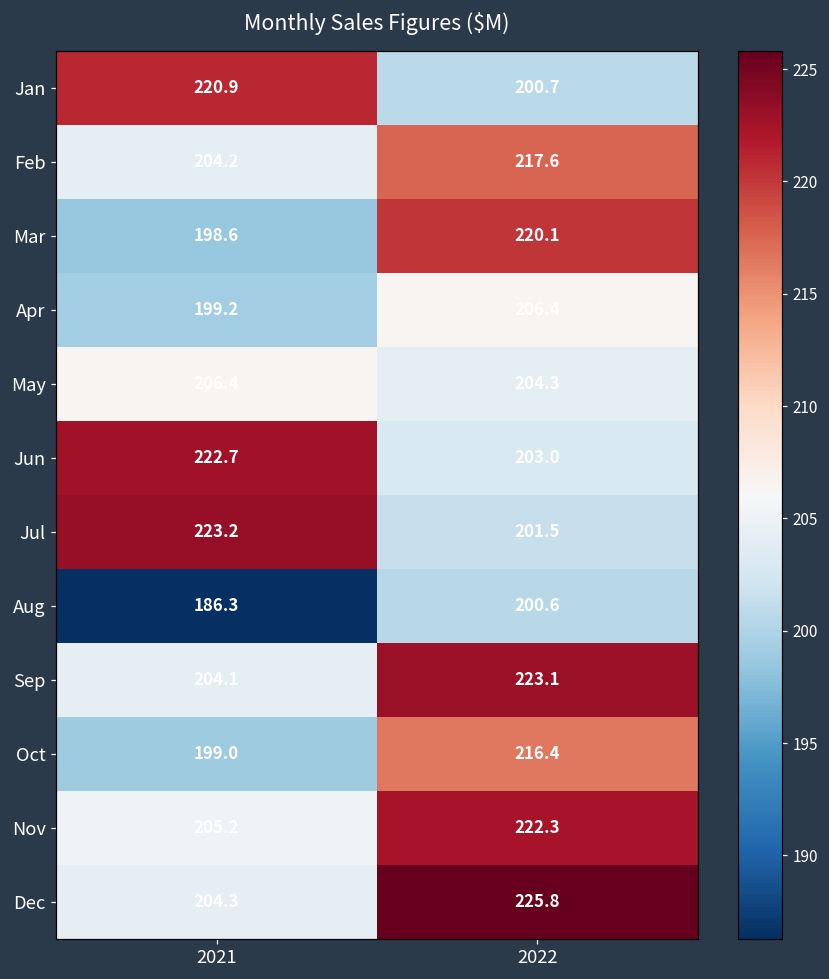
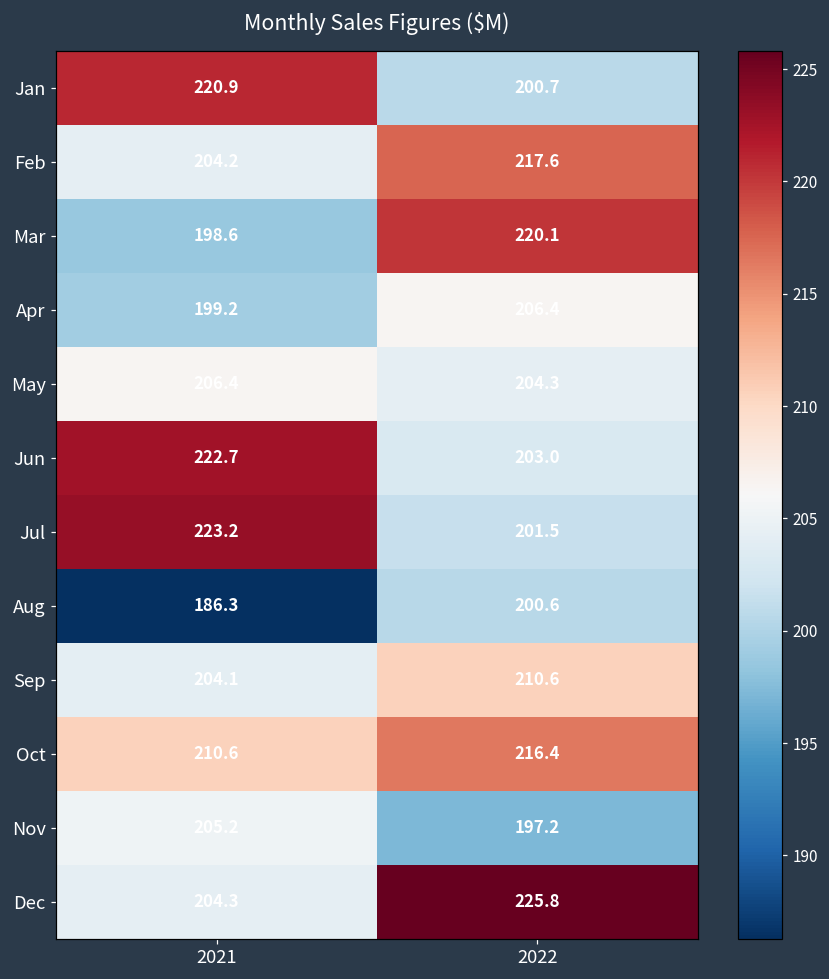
Sep, 2022: 223.1 -> 210.6
Oct, 2021: 199.0 -> 210.6
Nov, 2022: 222.3 -> 197.2
